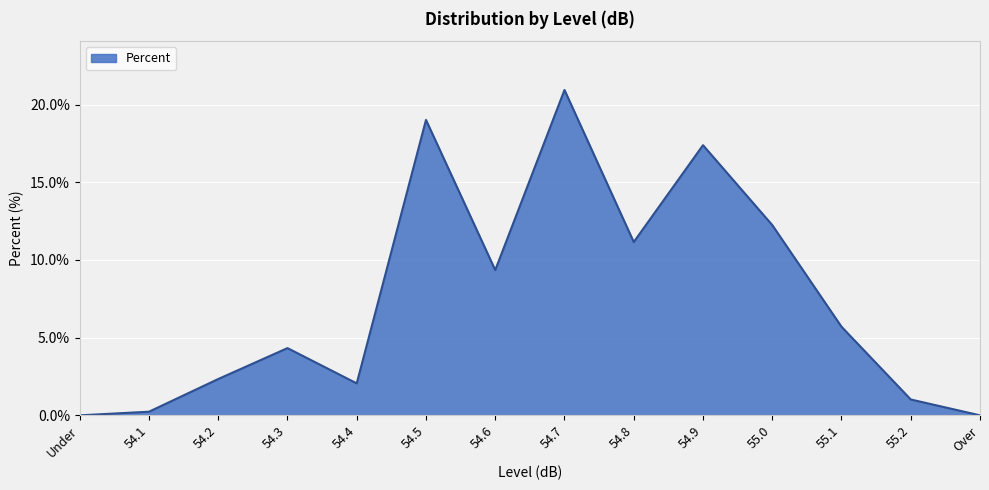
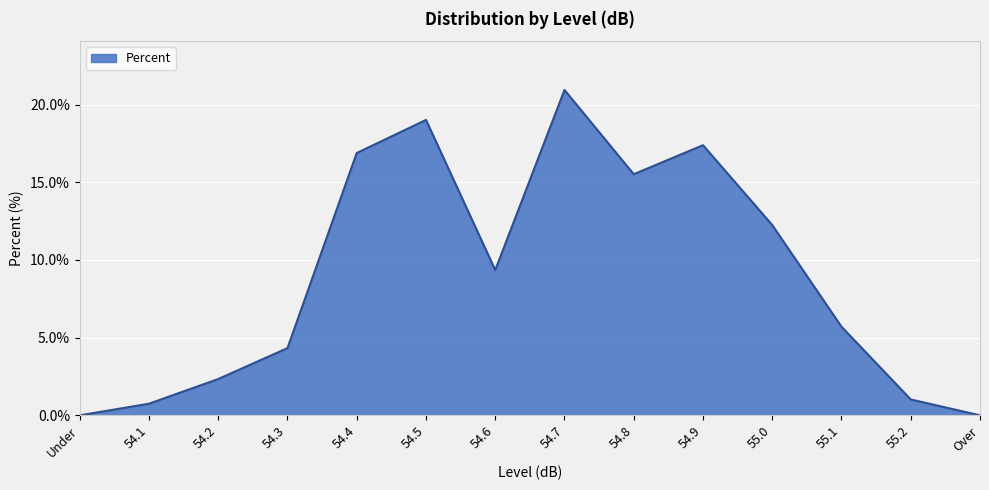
54.1: 0.2% -> 0.7%
54.4: 2.1% -> 16.9%
54.8: 11.1% -> 15.5%
